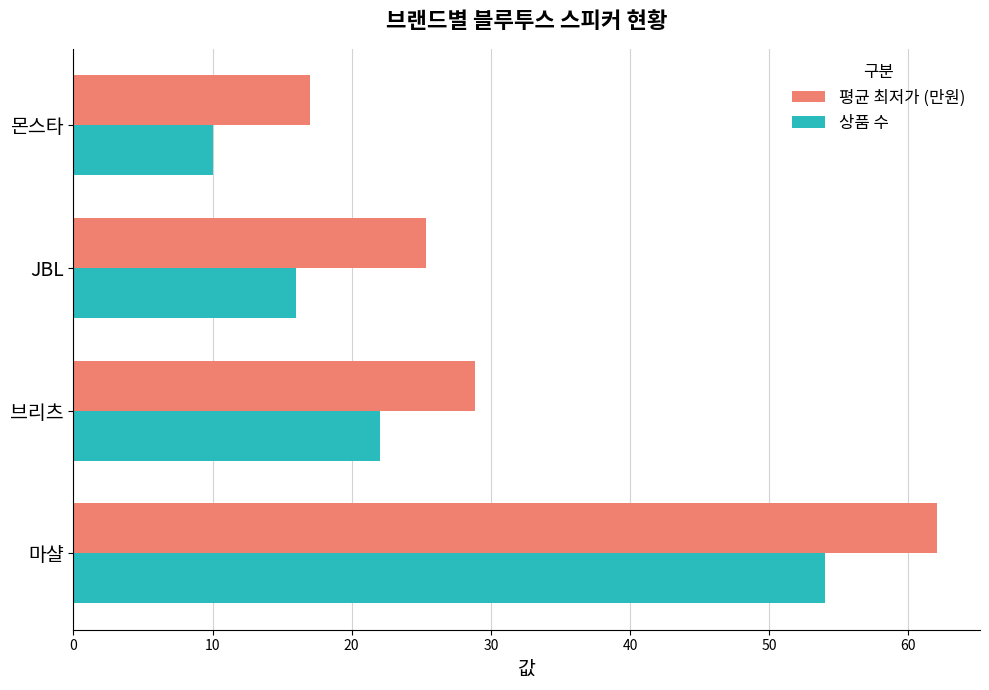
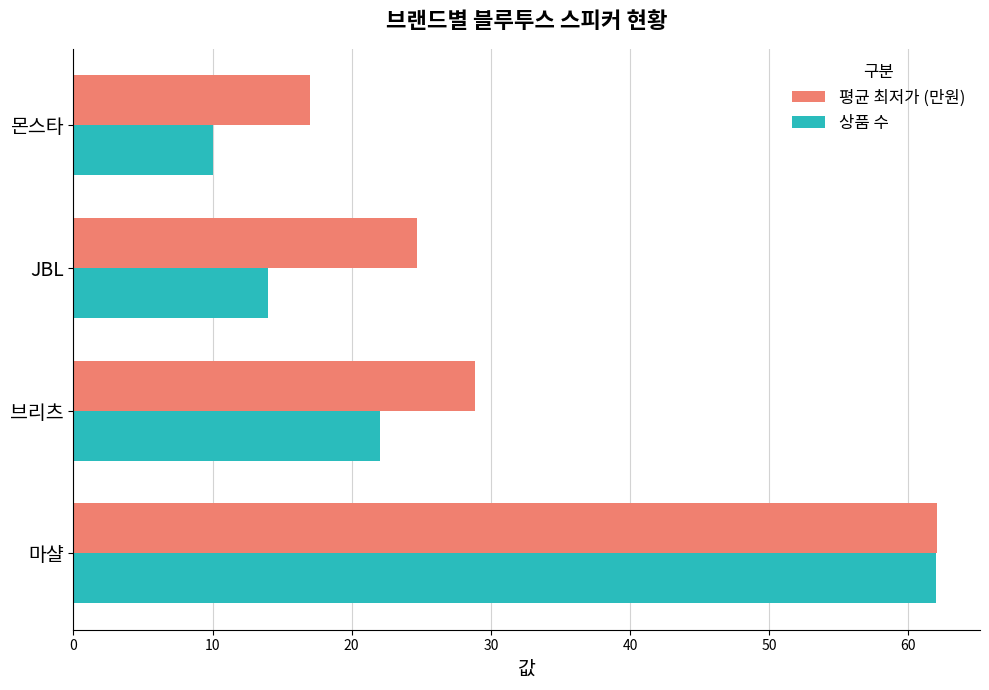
평균 최저가 (만원), JBL: 25.3 -> 24.7
상품 수, JBL: 16 -> 14
상품 수, 마샬: 54 -> 62
